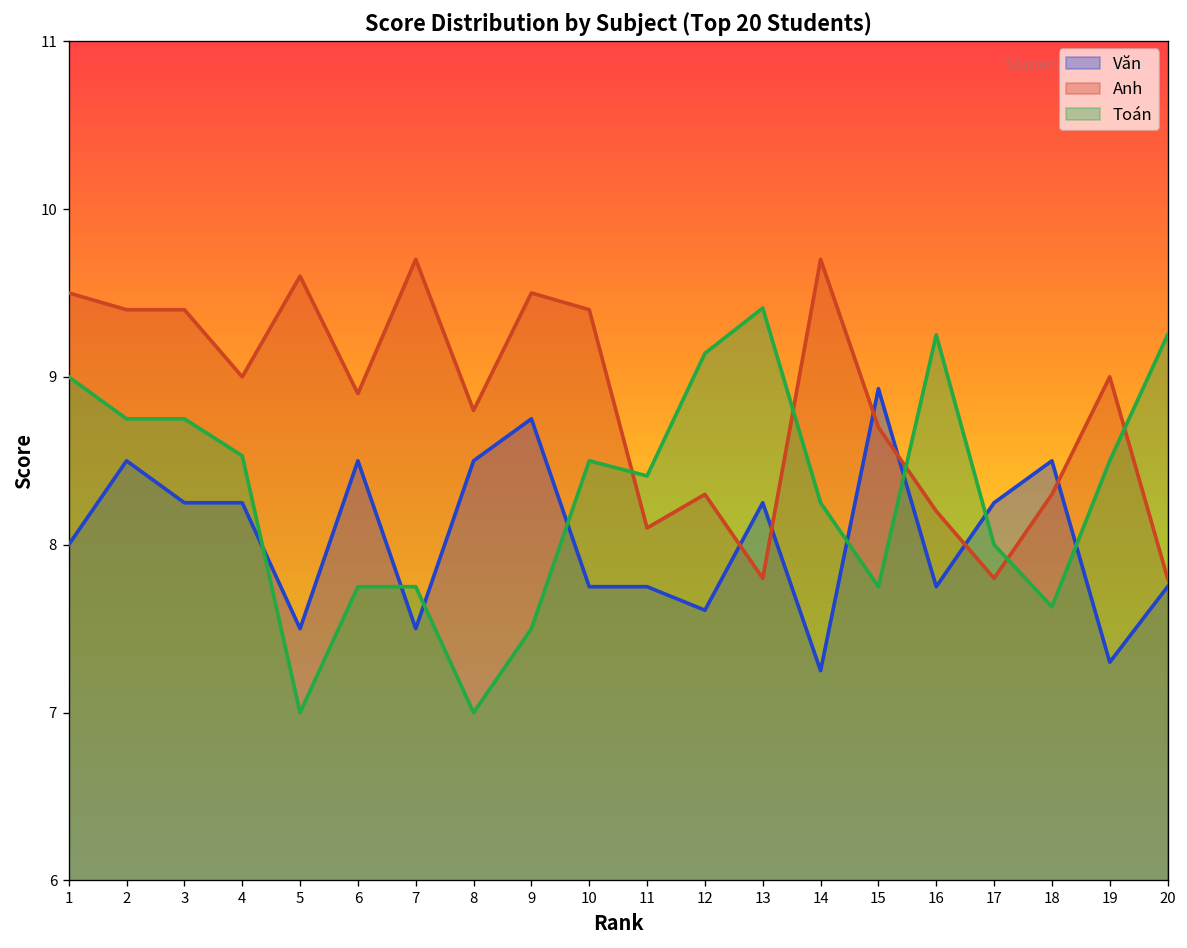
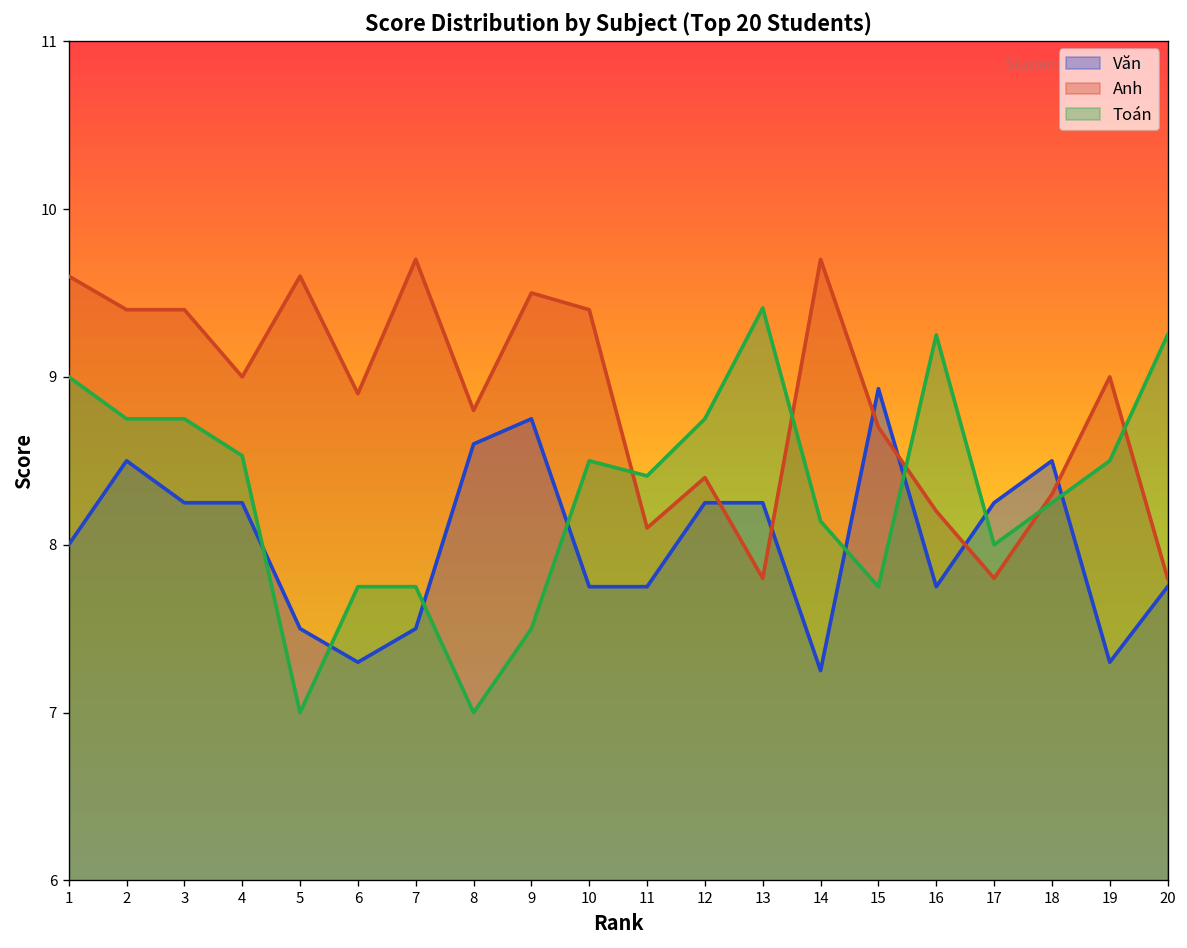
Anh, 1: 9.5 -> 9.6
Văn, 6: 8.5 -> 7.3
Văn, 8: 8.5 -> 8.6
Văn, 12: 7.61 -> 8.25
Anh, 12: 8.3 -> 8.4
Toán, 12: 9.14 -> 8.75
Toán, 14: 8.25 -> 8.14
Toán, 18: 7.63 -> 8.25
